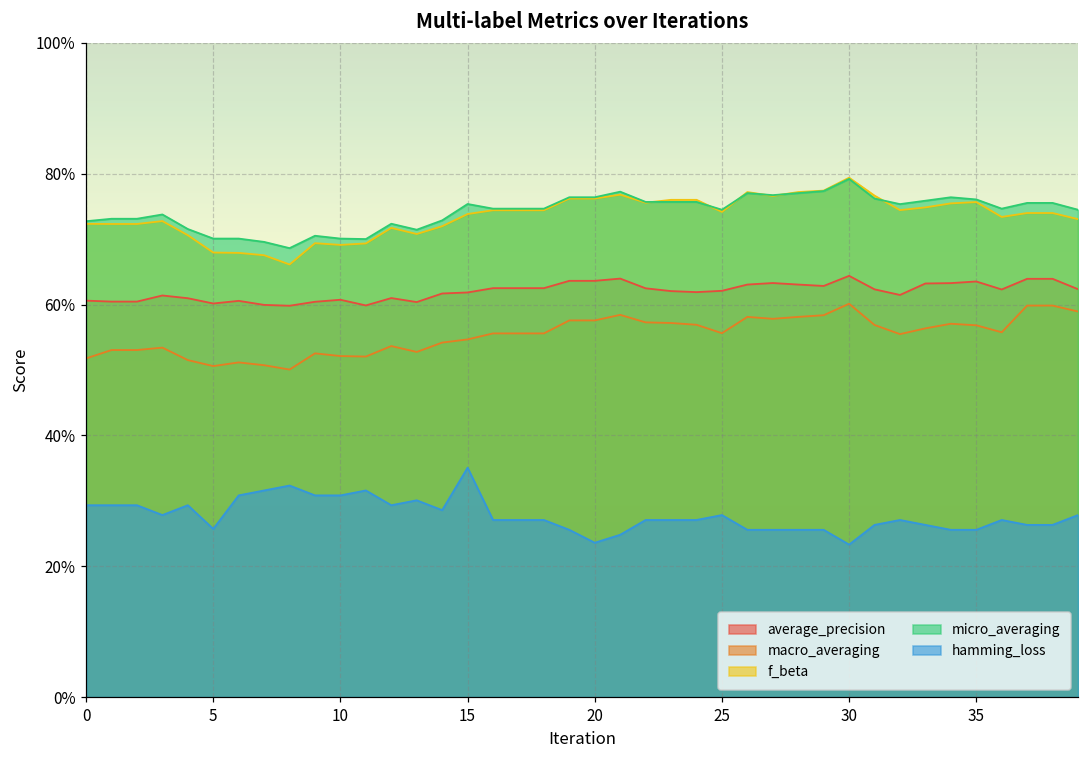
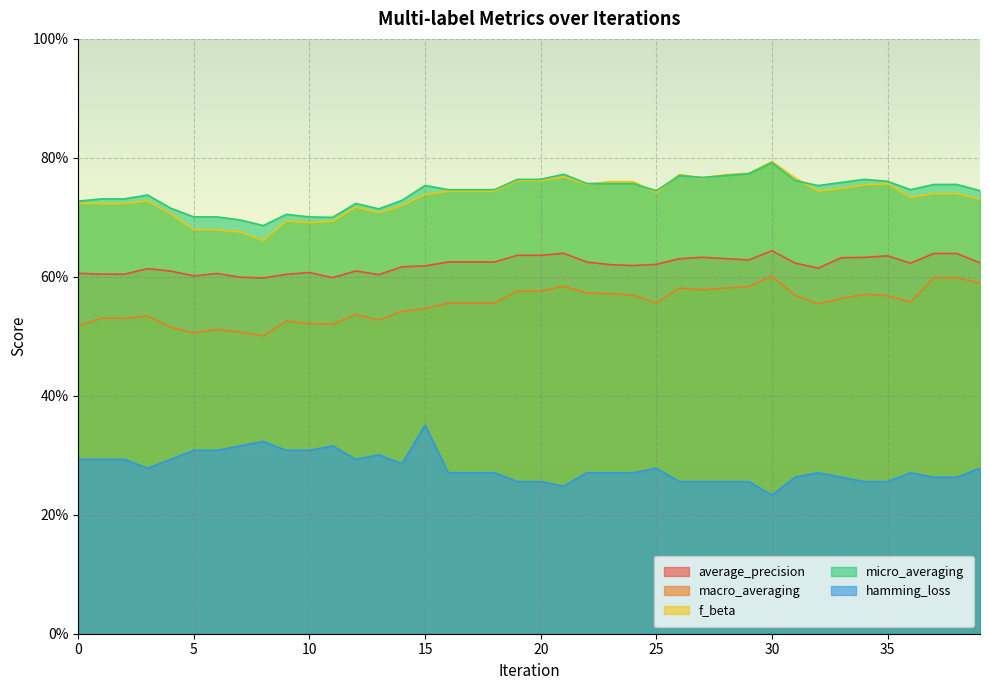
hamming_loss, 5: 26% -> 31%
hamming_loss, 20: 24% -> 26%
